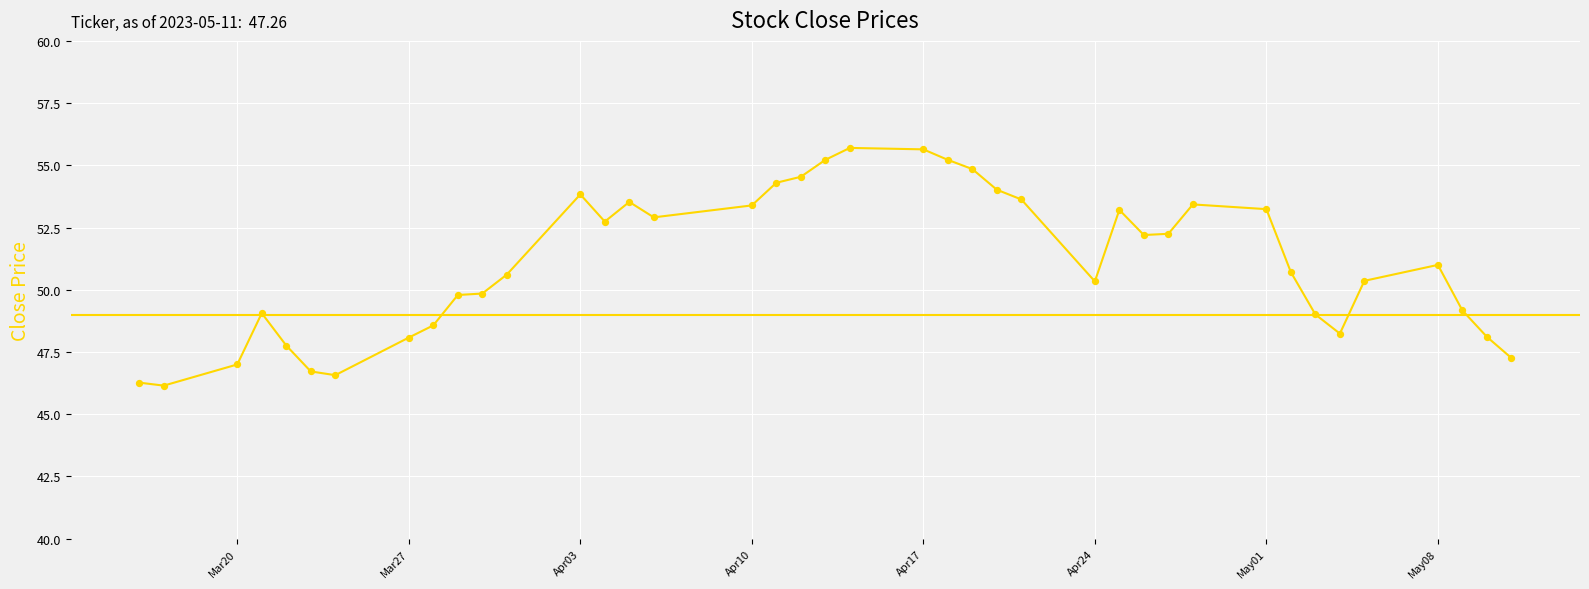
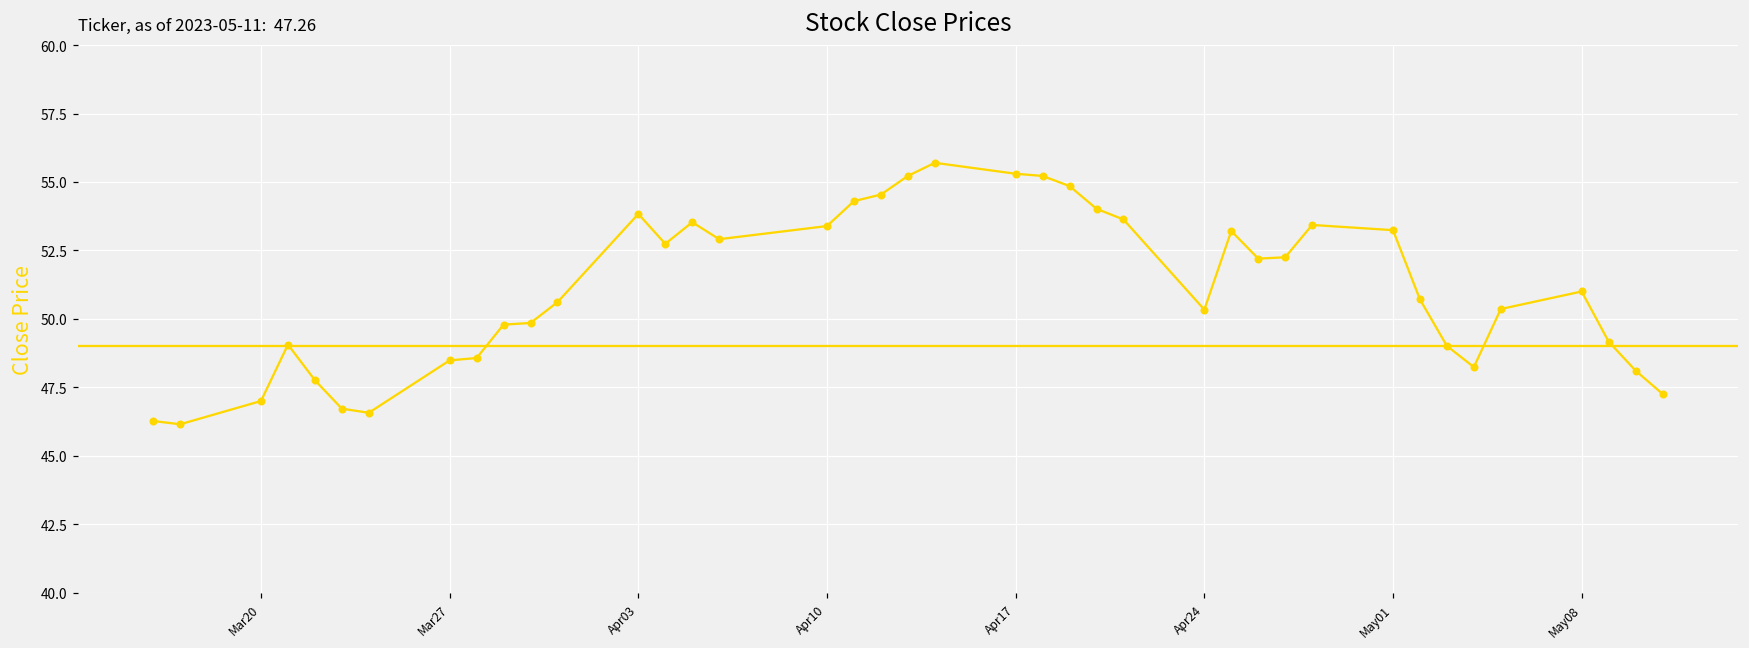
Mar27: 48.1 -> 48.5
Apr17: 55.6 -> 55.3
